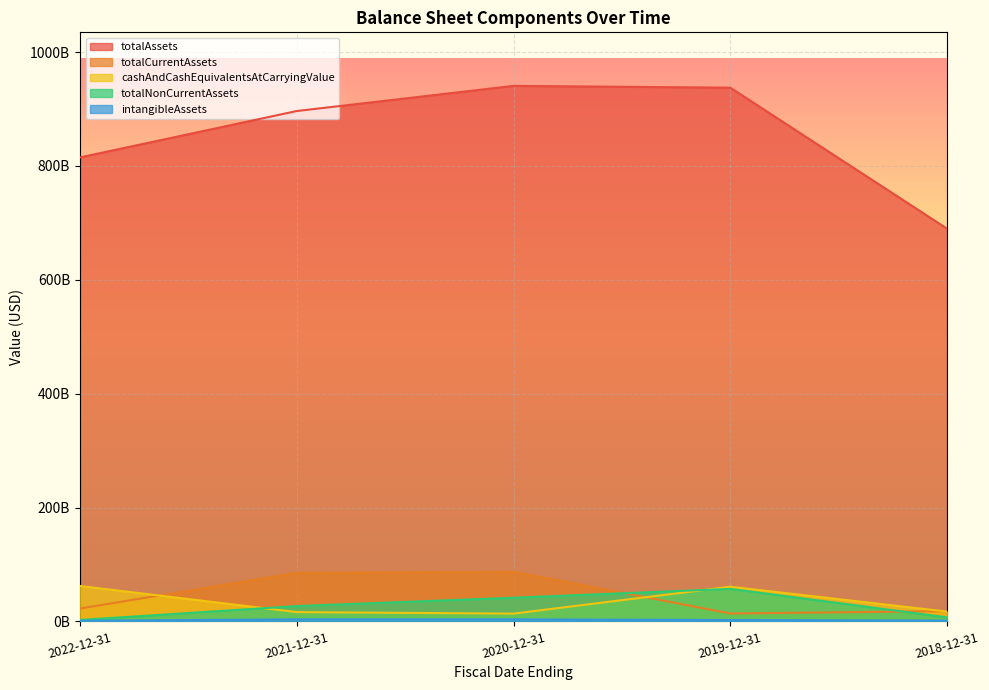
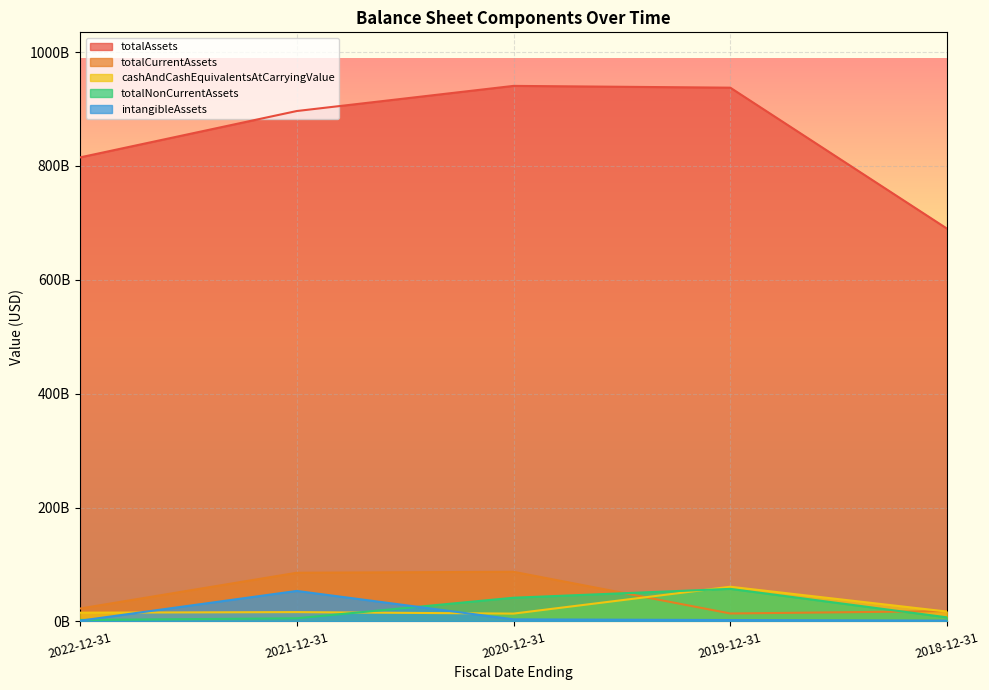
cashAndCashEquivalentsAtCarryingValue, 2022-12-31: 60000000000 -> 20000000000
totalNonCurrentAssets, 2021-12-31: 30000000000 -> 10000000000
intangibleAssets, 2021-12-31: 0 -> 50000000000
